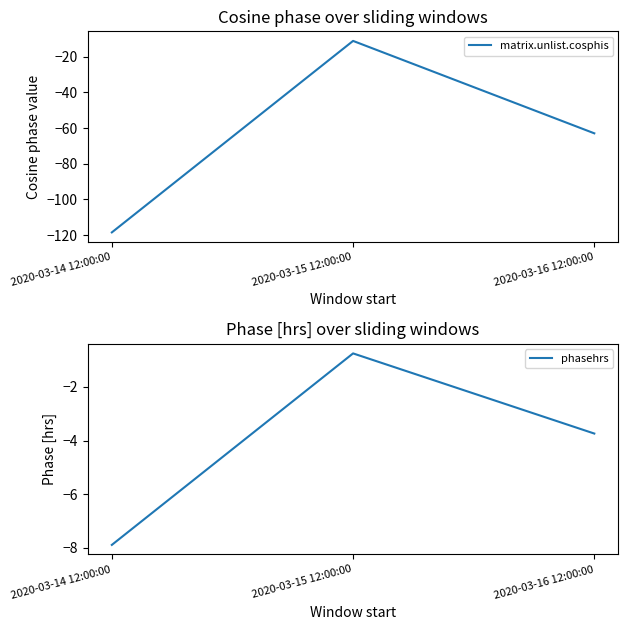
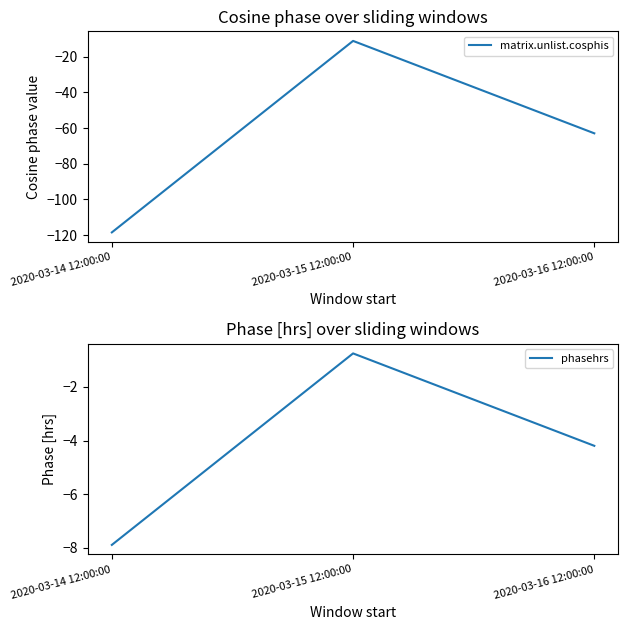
Phase [hrs] over sliding windows, 2020-03-16 12:00:00: -3.7 -> -4.2
